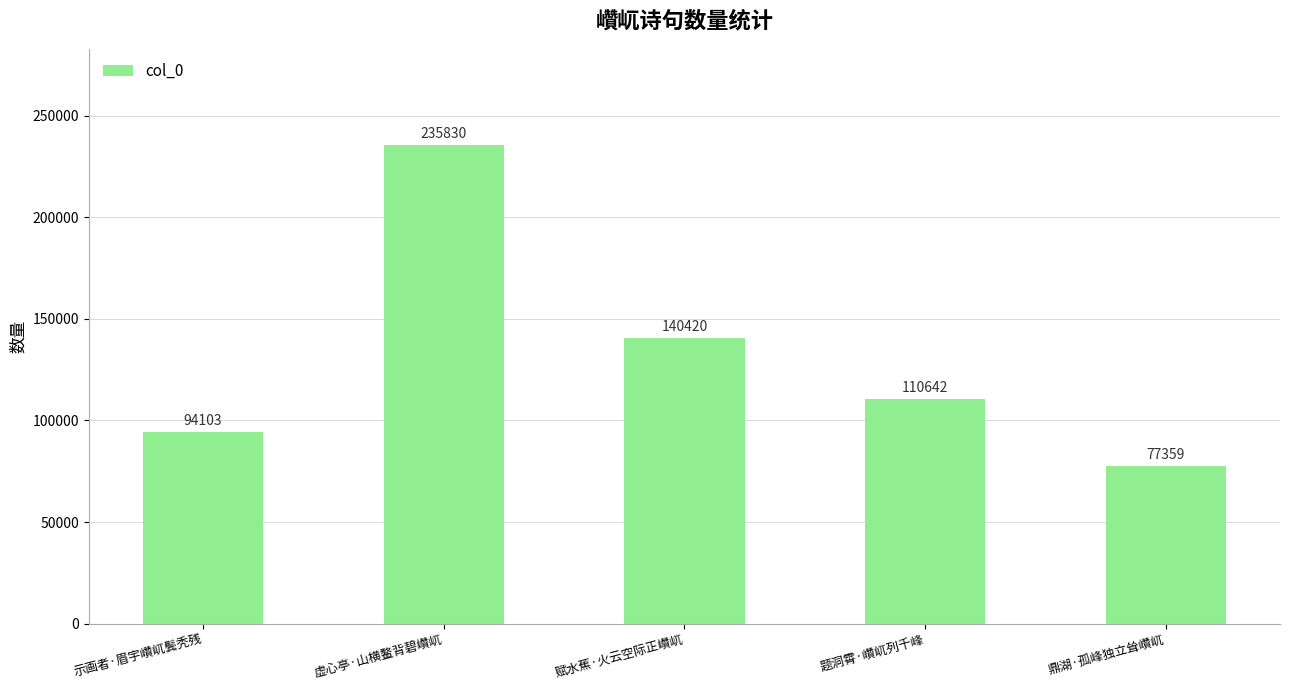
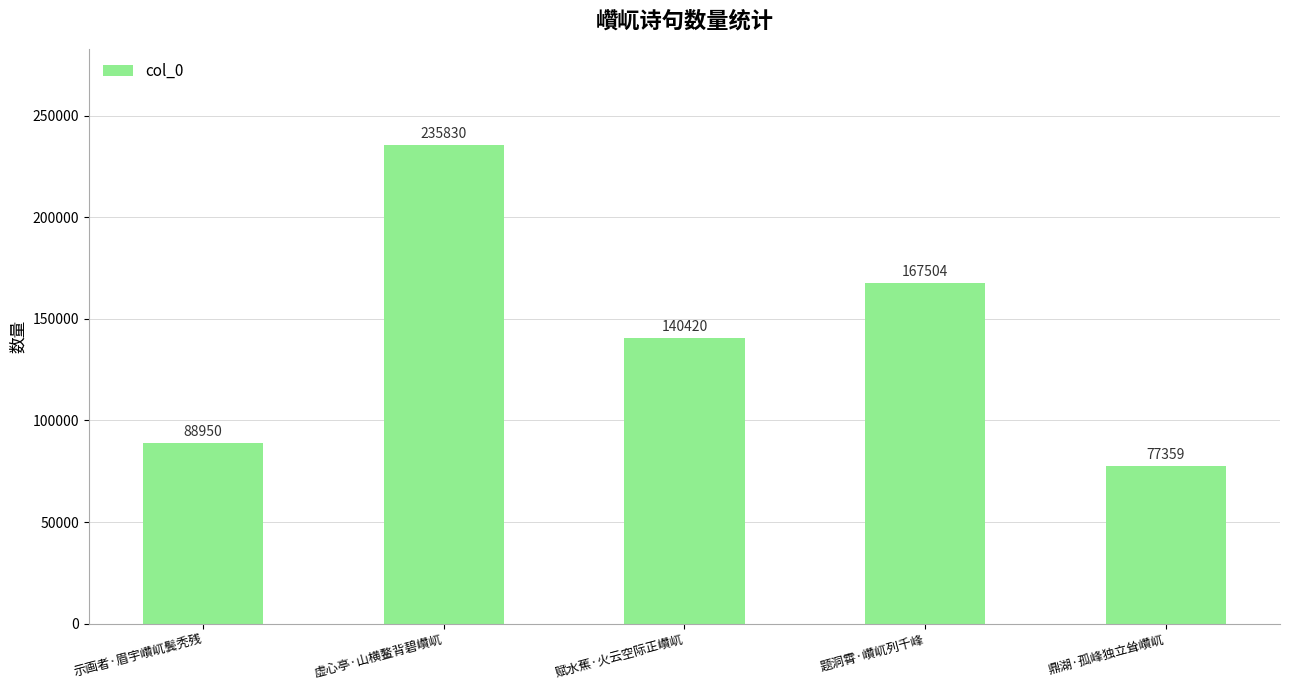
示画者·眉宇巑屼鬓秃残: 94103 -> 88950
题洞霄·巑屼列千峰: 110642 -> 167504
